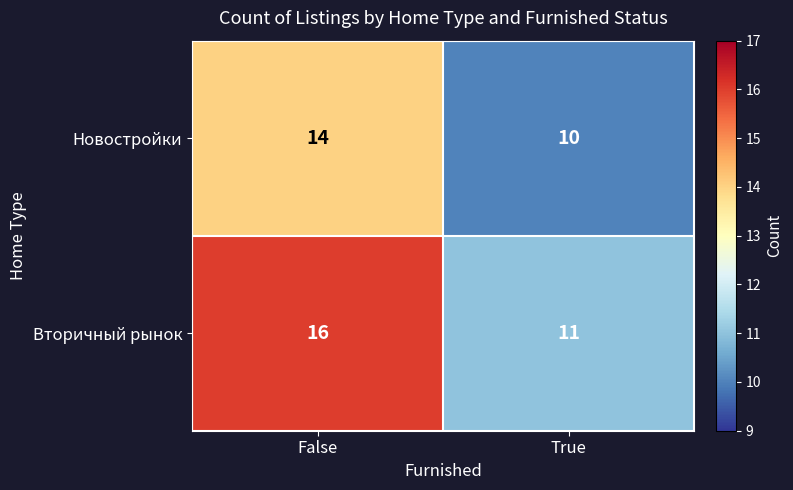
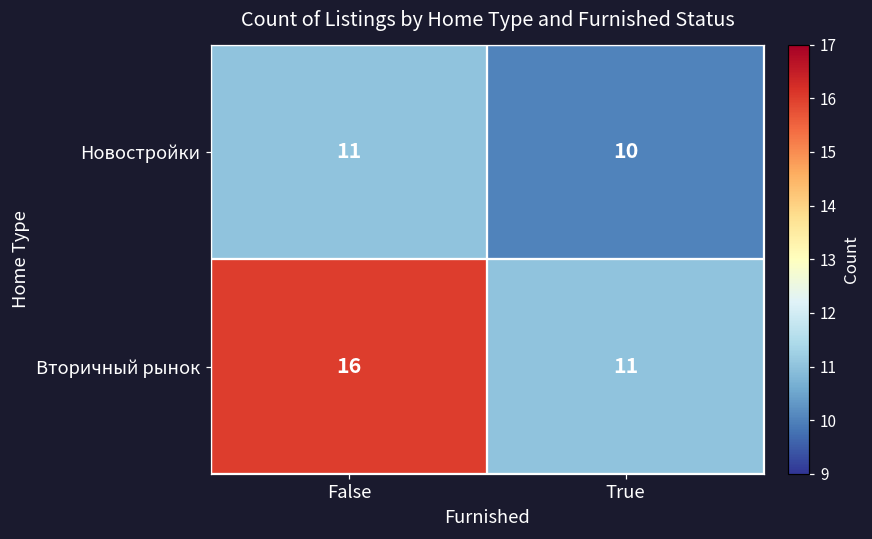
Новостройки, False: 14 -> 11
